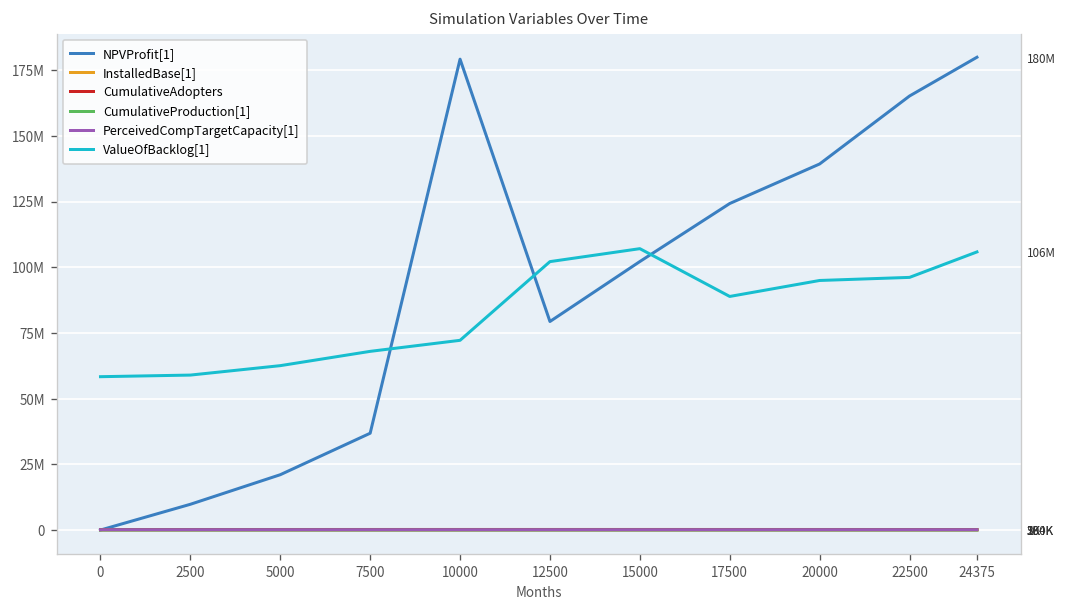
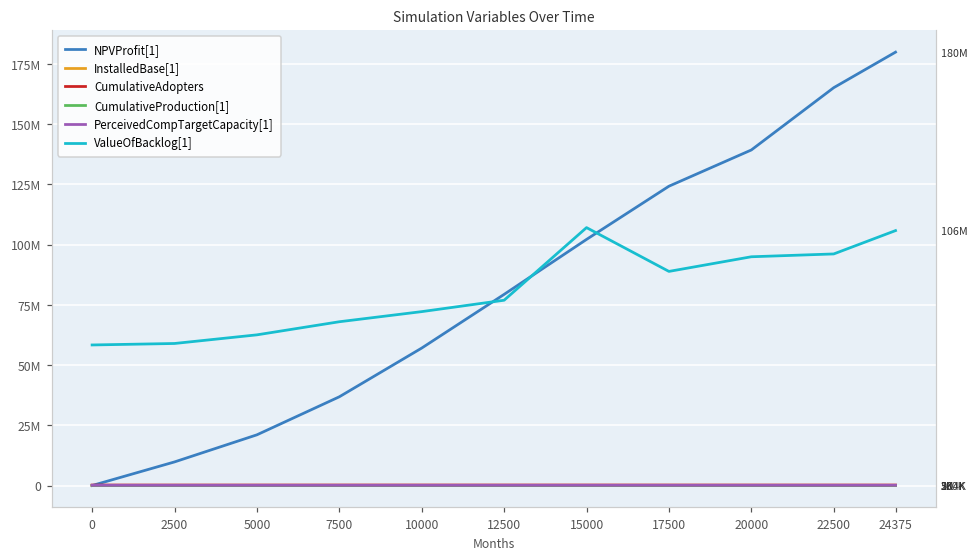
NPVProfit[1], 10000: 179000000 -> 57000000
ValueOfBacklog[1], 12500: 102000000 -> 77000000
